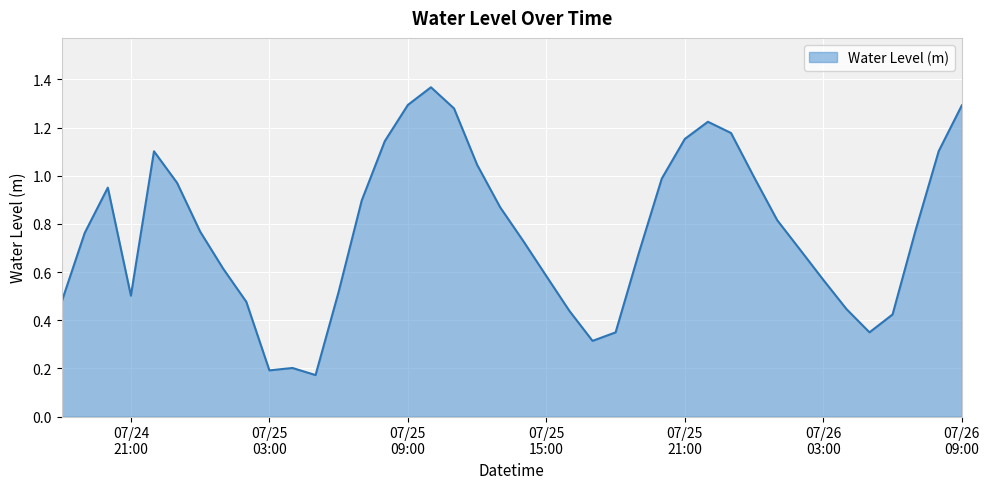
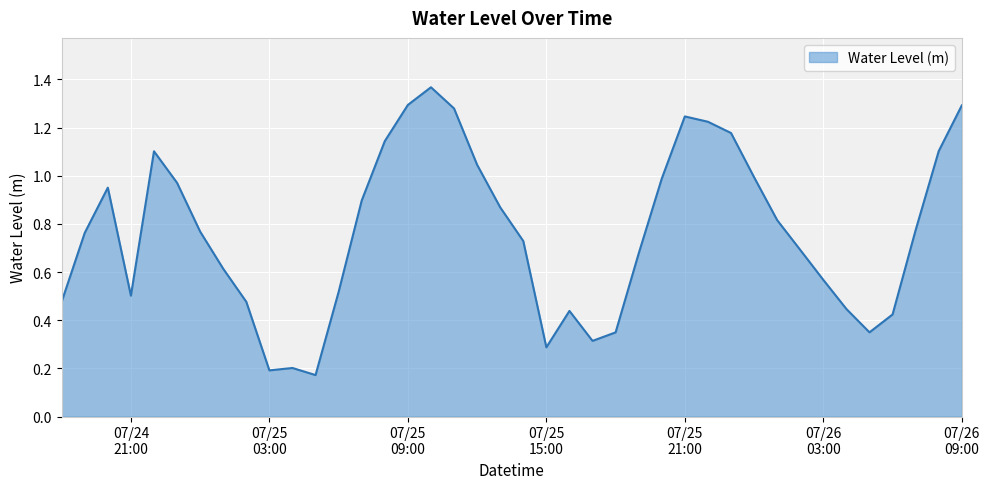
07/25 15:00: 0.58 -> 0.29
07/25 21:00: 1.15 -> 1.25
